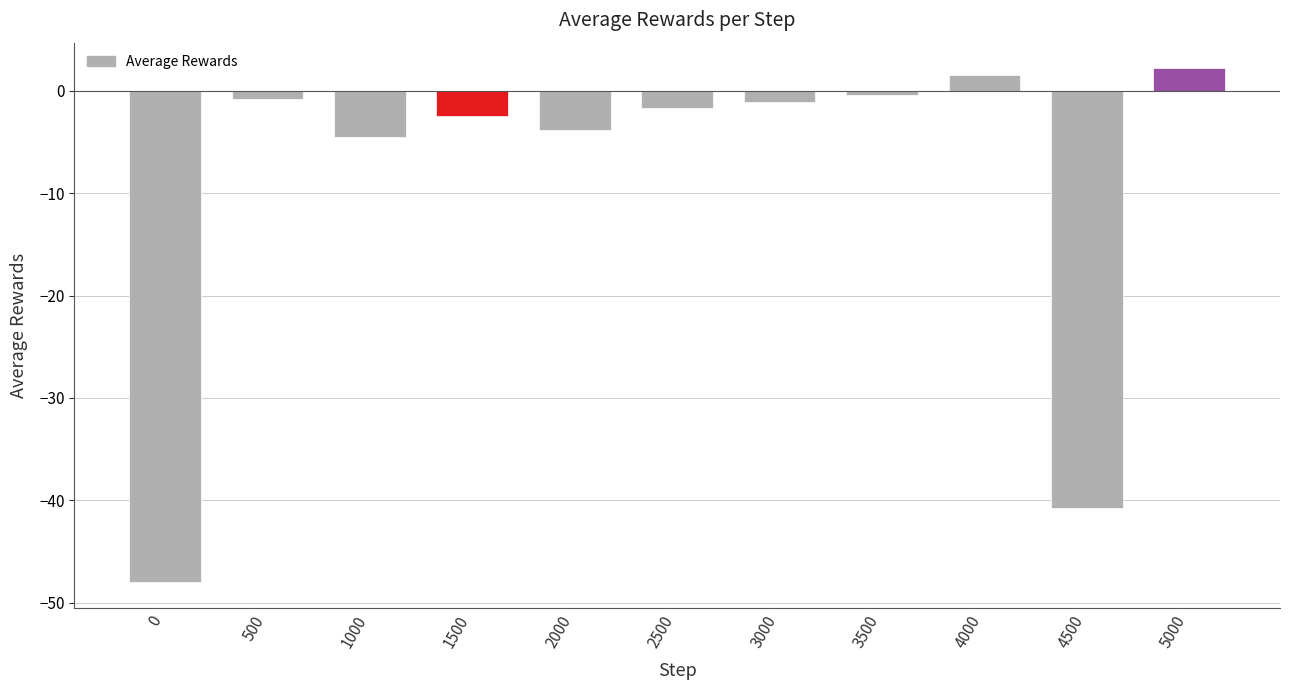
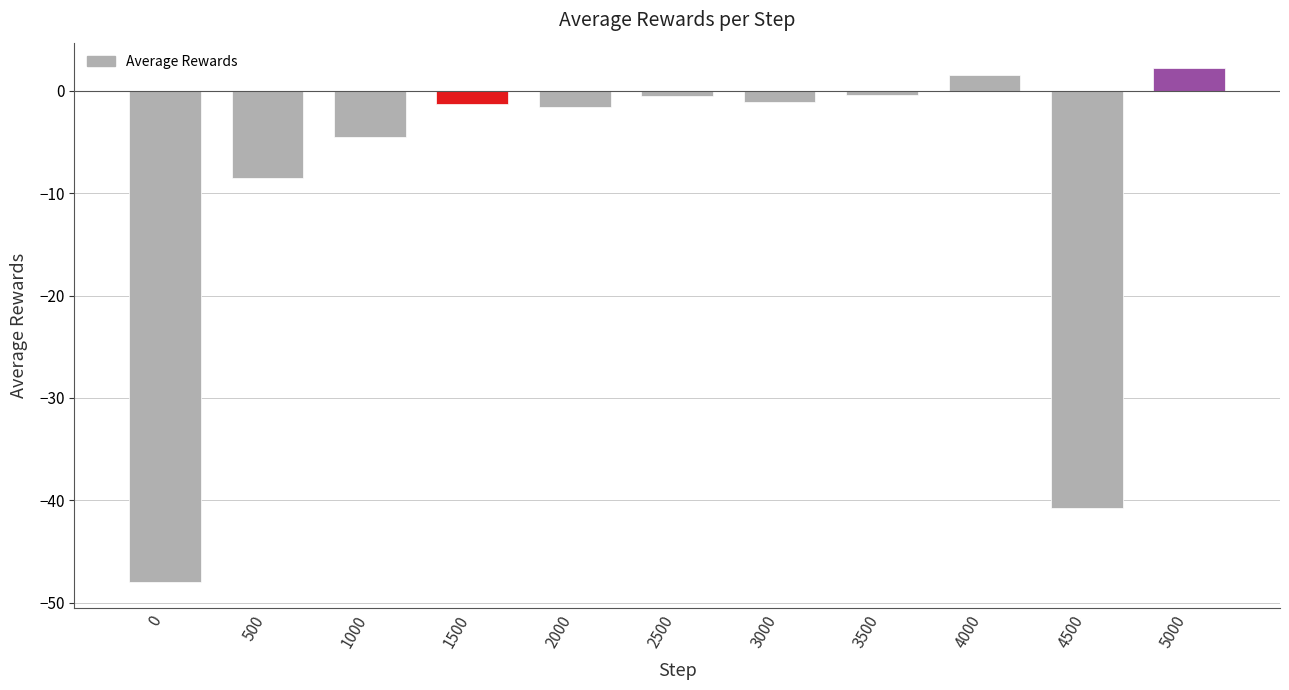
500: -0.8 -> -8.5
1500: -2.5 -> -1.3
2000: -3.9 -> -1.6
2500: -1.7 -> -0.6
